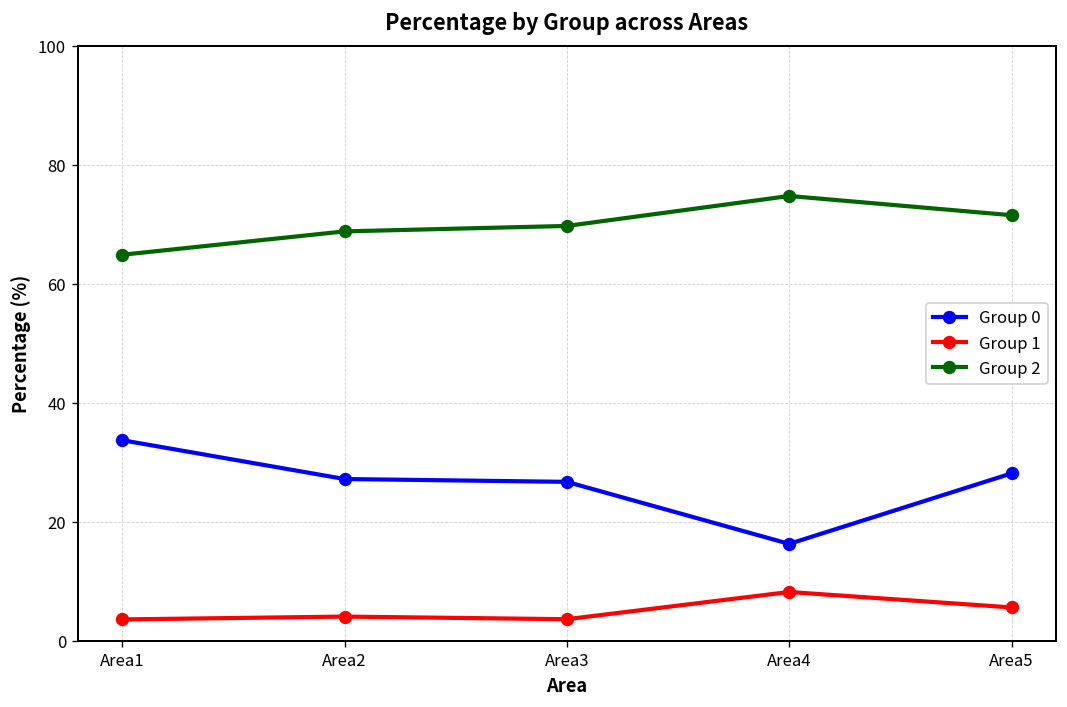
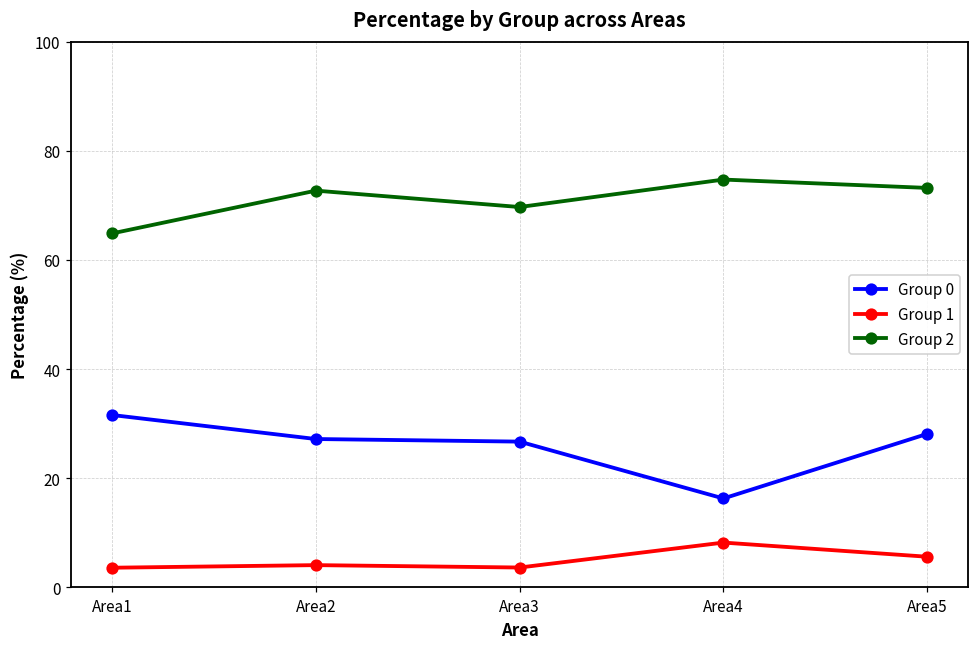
Group 0, Area1: 34 -> 32
Group 2, Area2: 69 -> 73
Group 2, Area5: 72 -> 73
